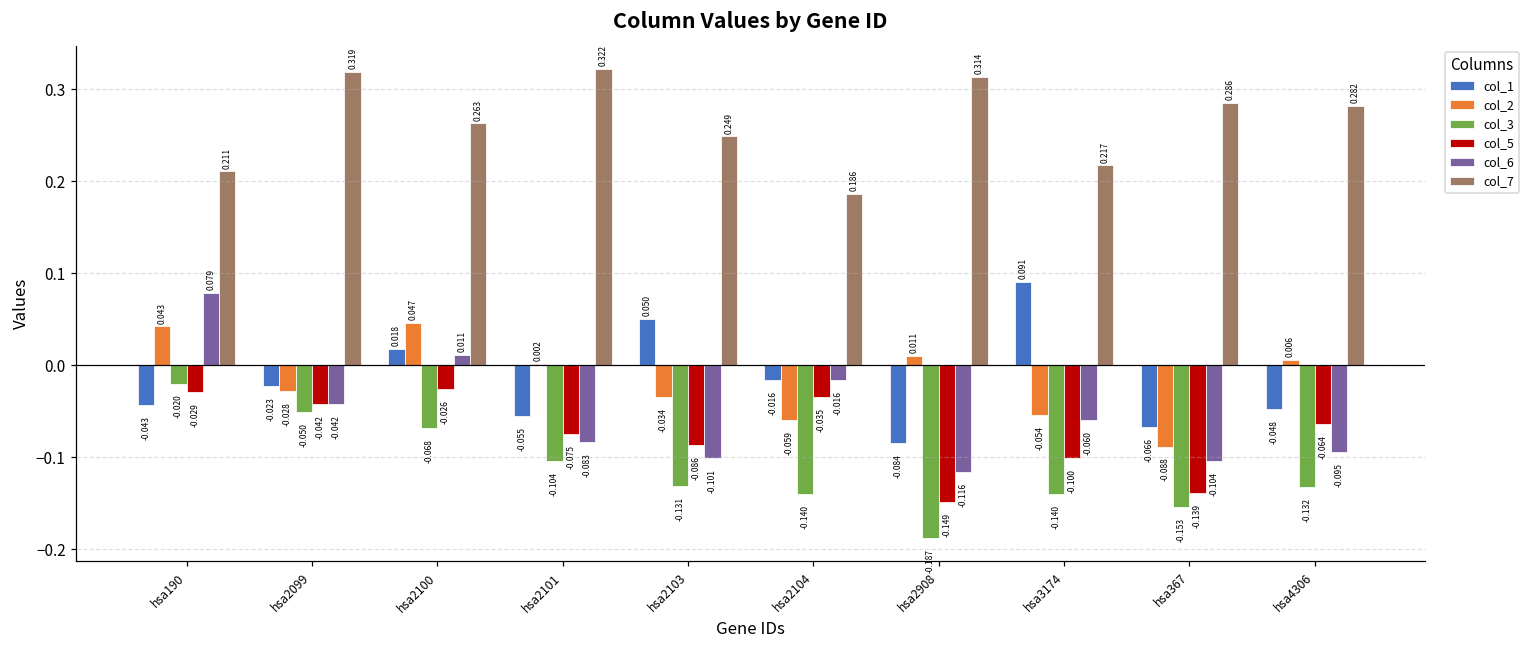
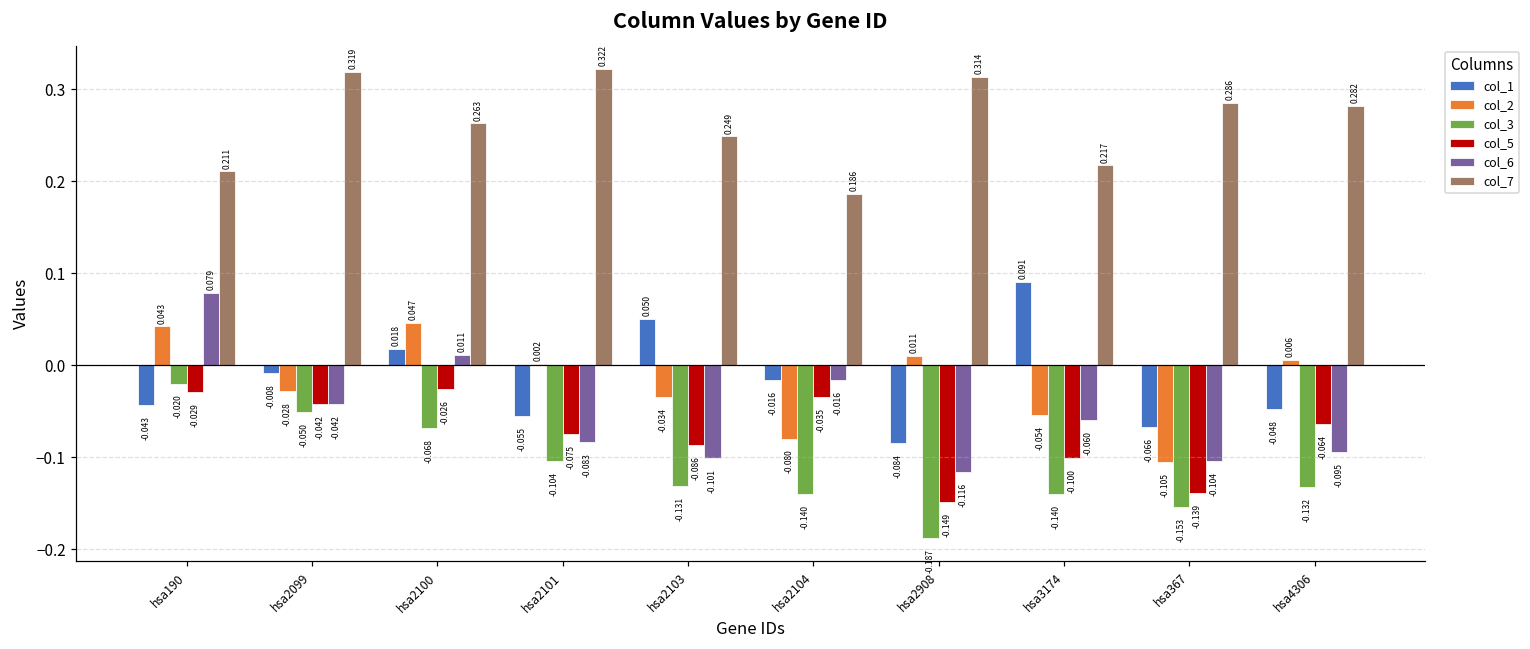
col_1, hsa2099: -0.023 -> -0.008
col_2, hsa2104: -0.059 -> -0.080
col_2, hsa367: -0.088 -> -0.105
